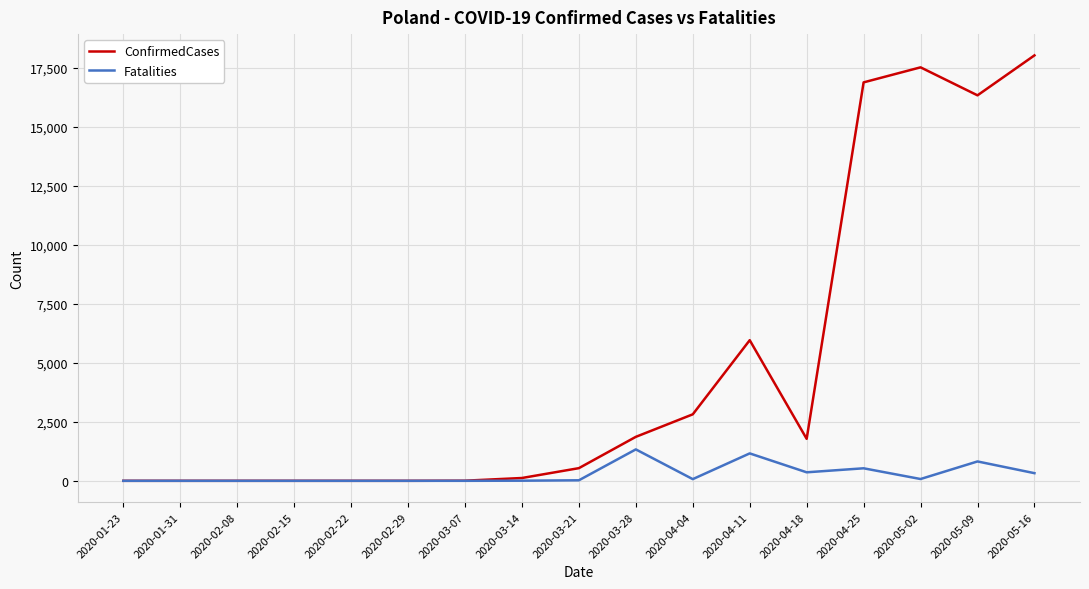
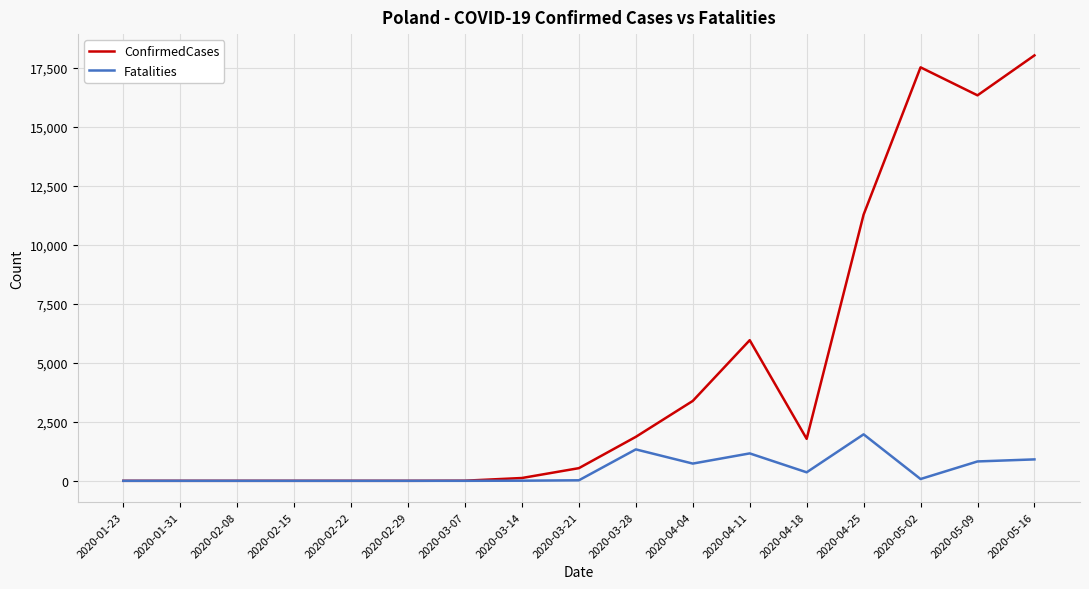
ConfirmedCases, 2020-04-04: 2,800 -> 3,400
Fatalities, 2020-04-04: 100 -> 700
ConfirmedCases, 2020-04-25: 16,900 -> 11,300
Fatalities, 2020-04-25: 500 -> 2,000
Fatalities, 2020-05-16: 300 -> 900
